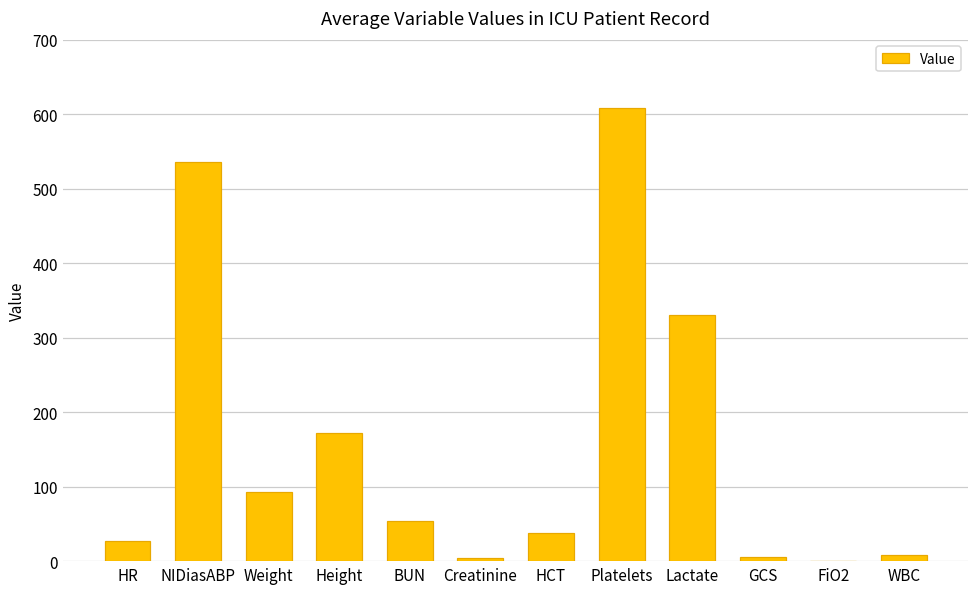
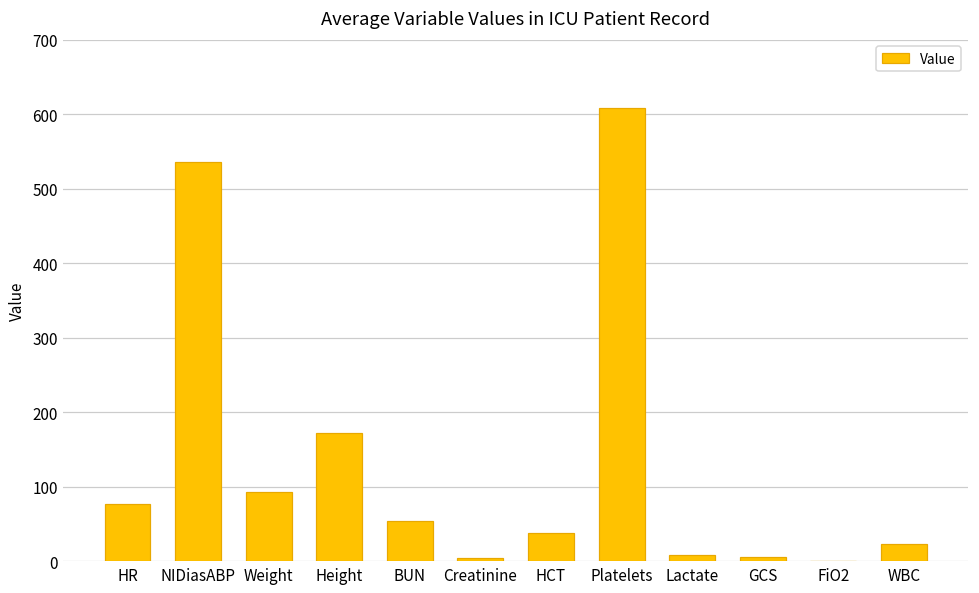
HR: 30 -> 80
Lactate: 330 -> 10
WBC: 10 -> 20
